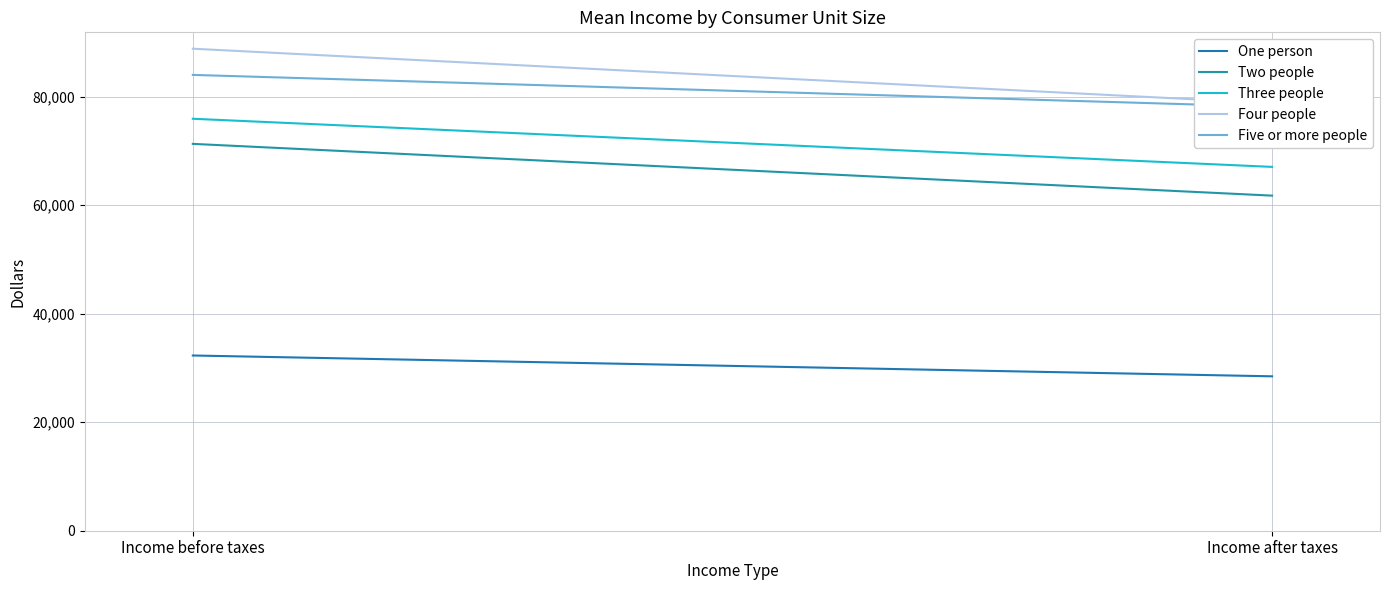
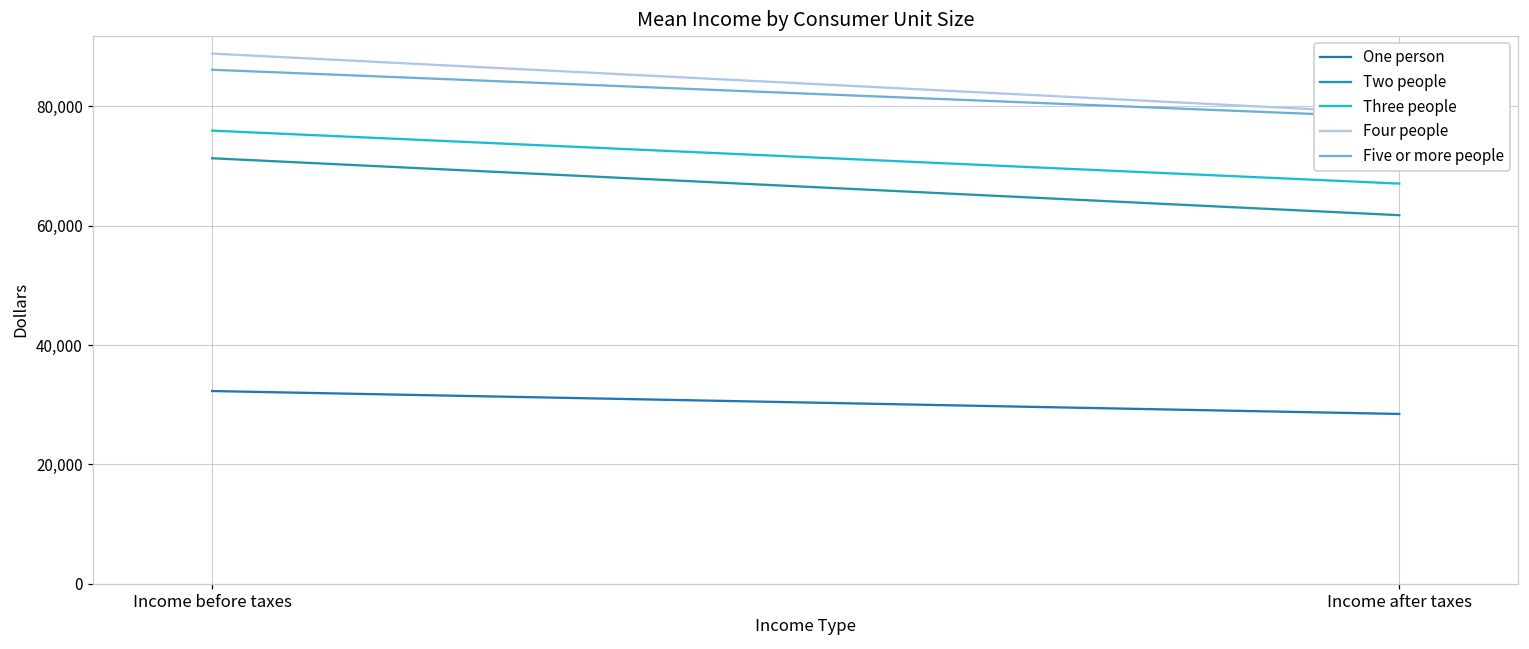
Five or more people, Income before taxes: 84,000 -> 86,000
